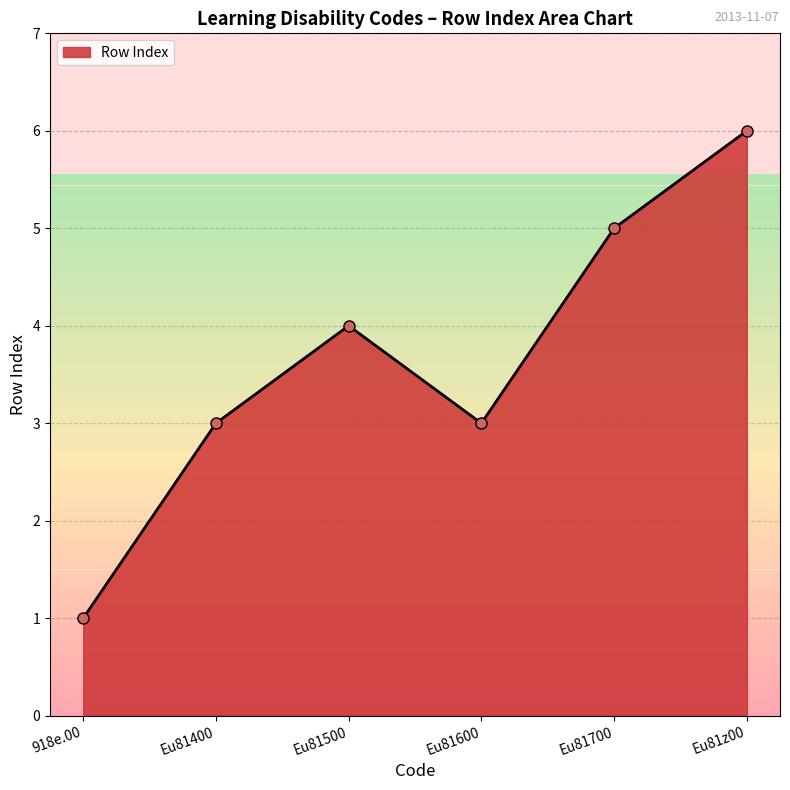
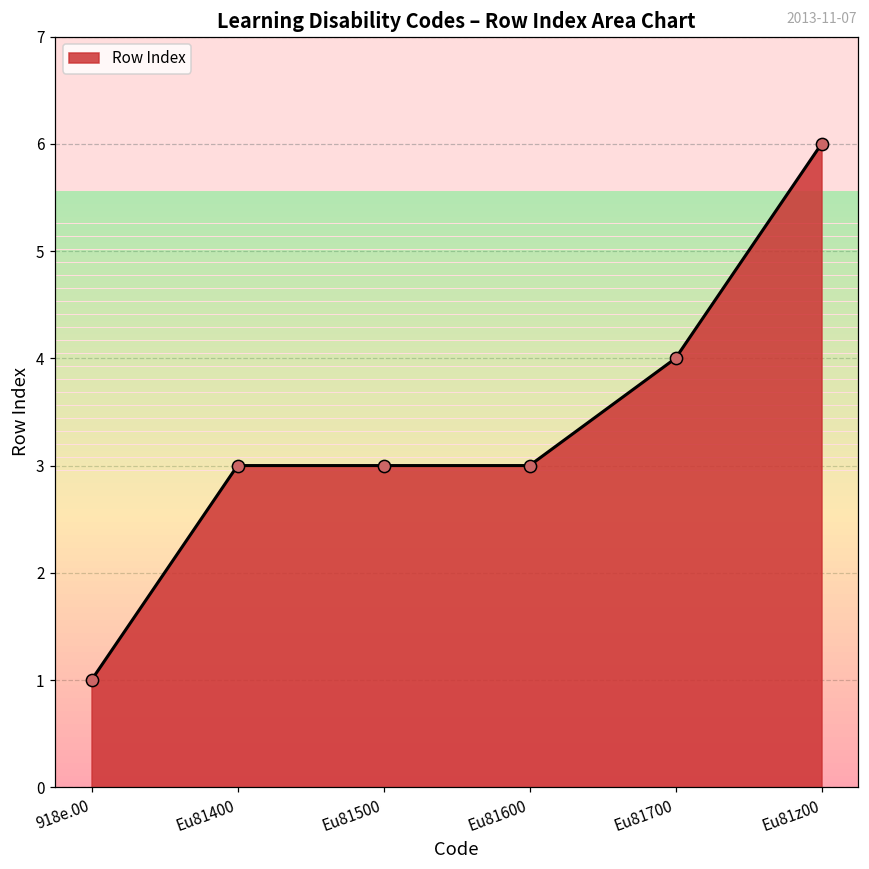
Eu81500: 4 -> 3
Eu81700: 5 -> 4
